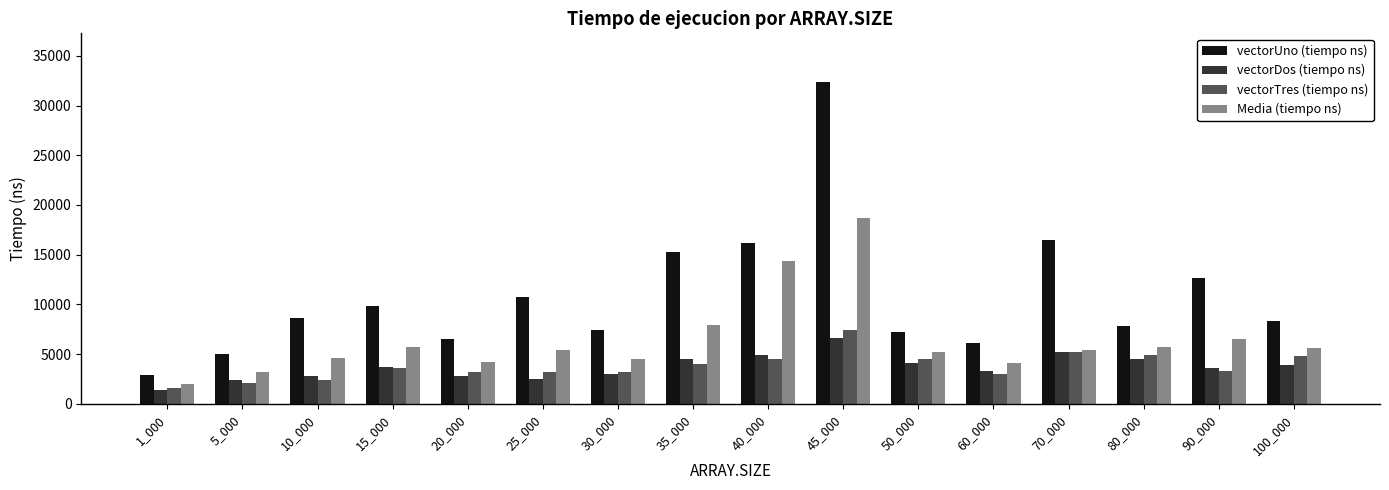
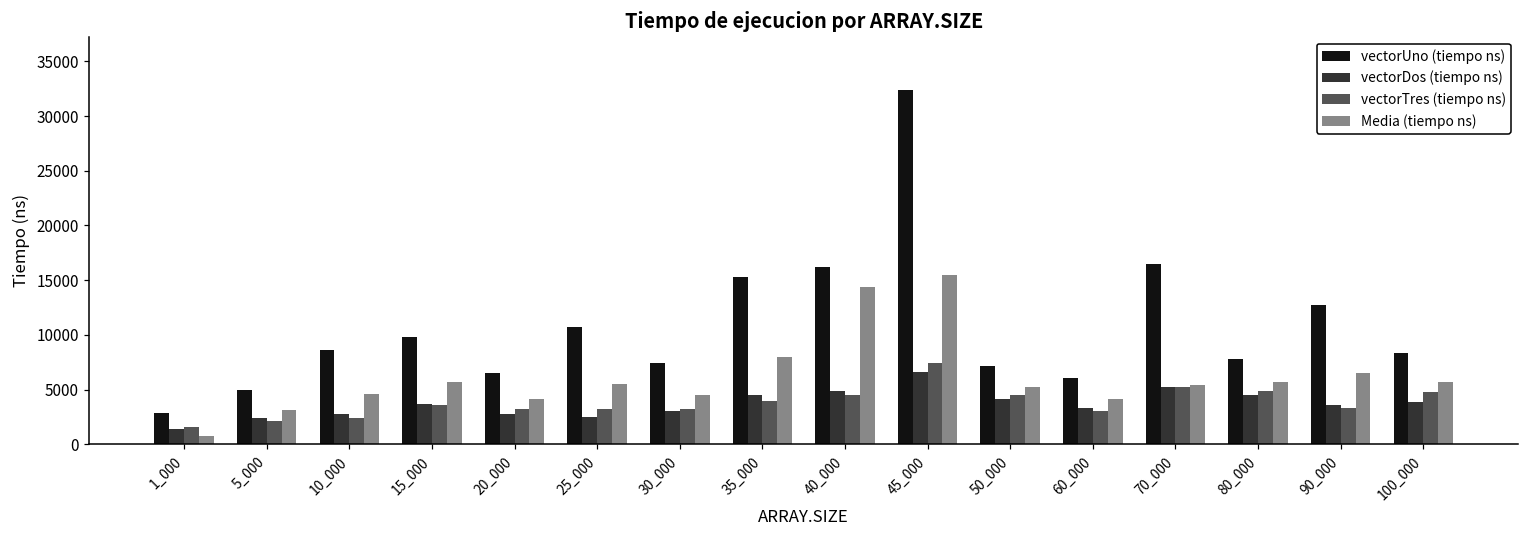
Media (tiempo ns), 1_000: 2000 -> 1000
Media (tiempo ns), 45_000: 19000 -> 15000
